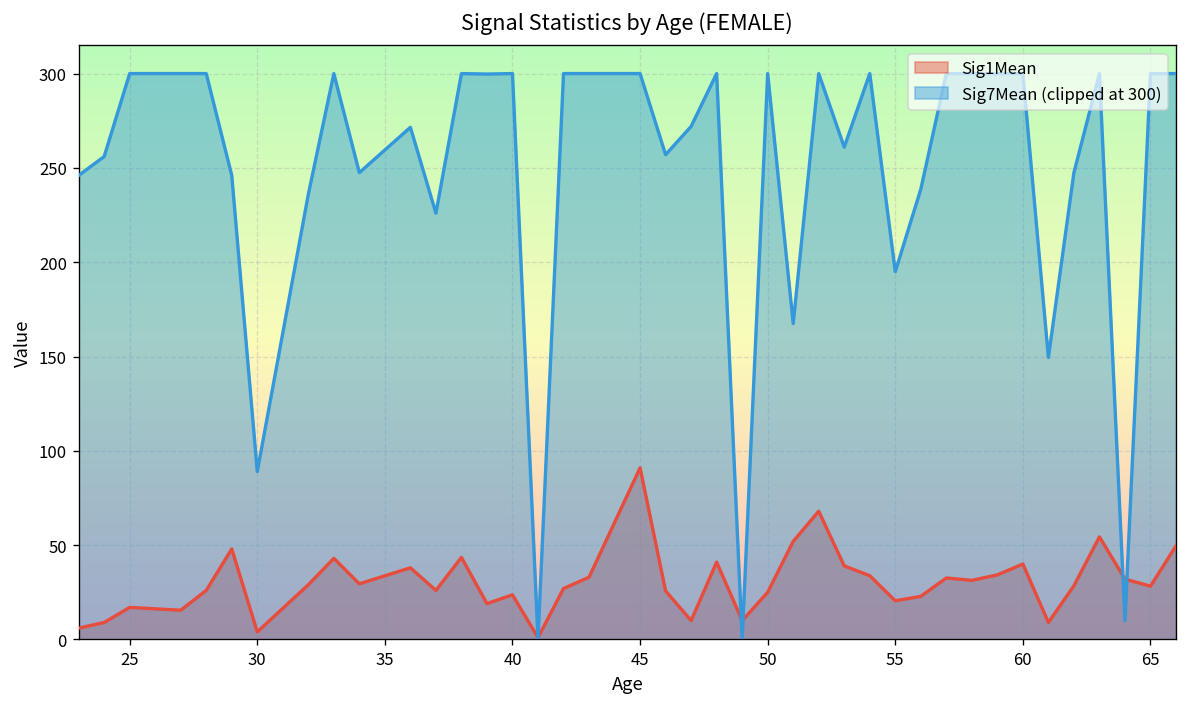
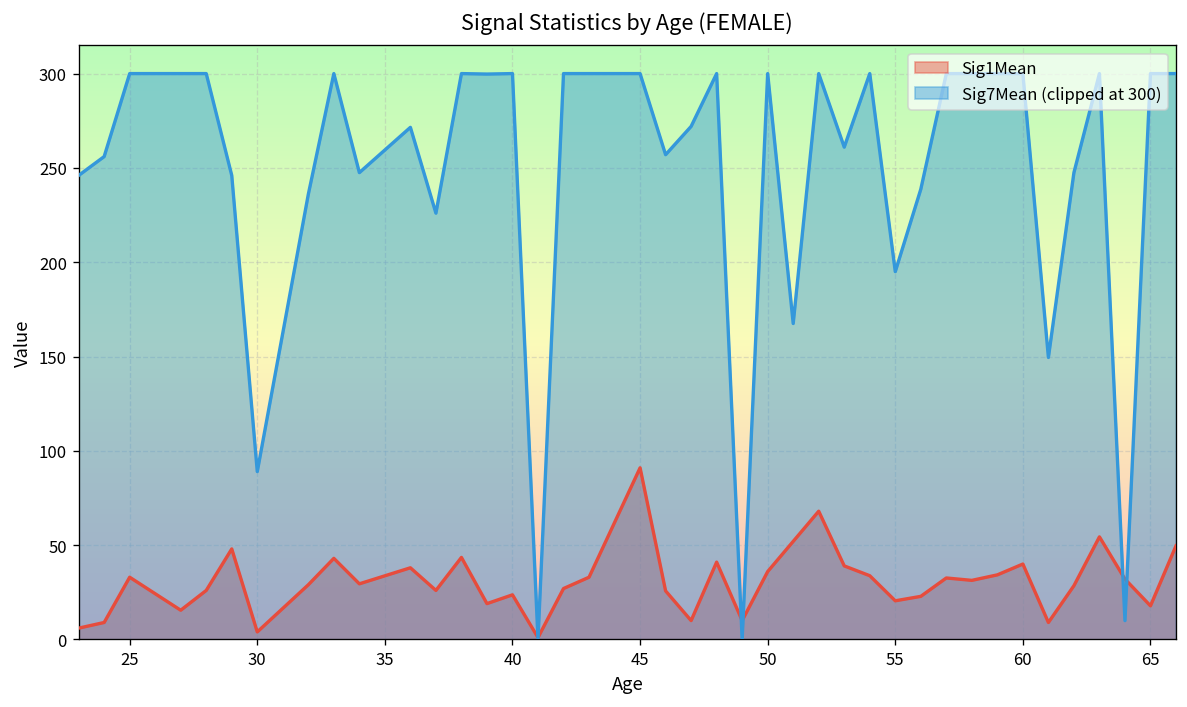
Sig1Mean, 25: 17 -> 33
Sig1Mean, 50: 25 -> 36
Sig1Mean, 65: 28 -> 18
